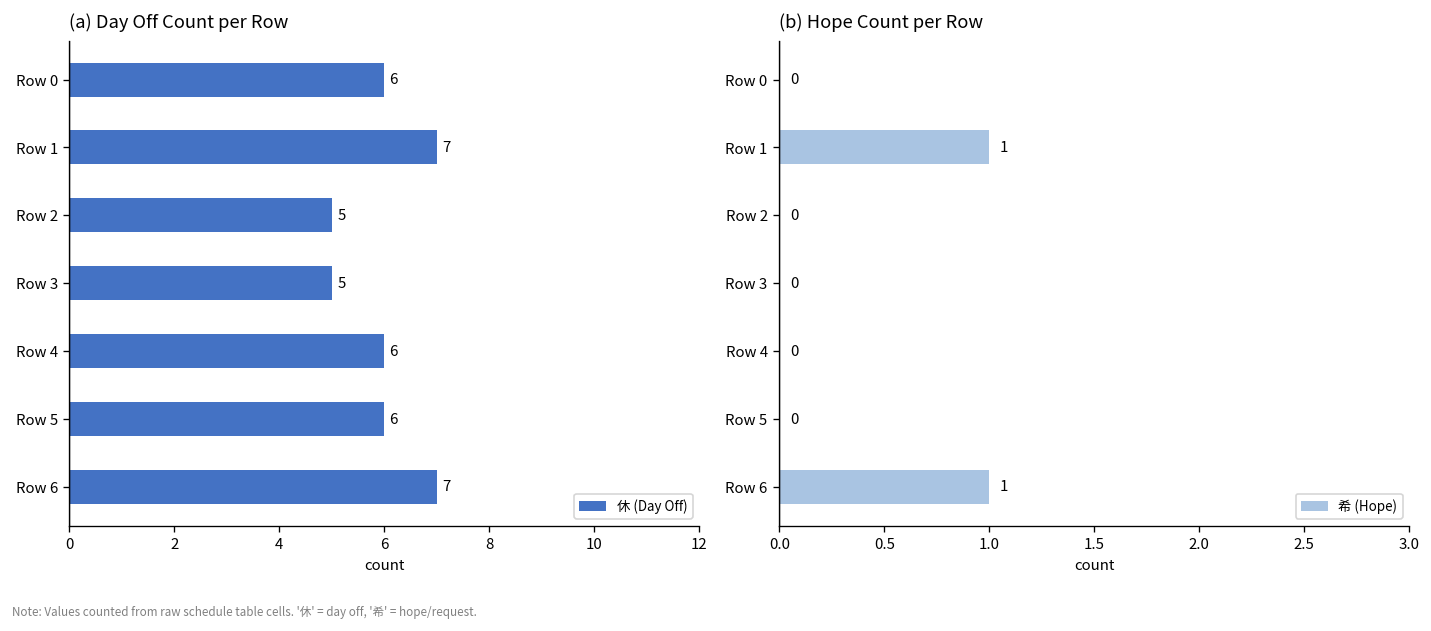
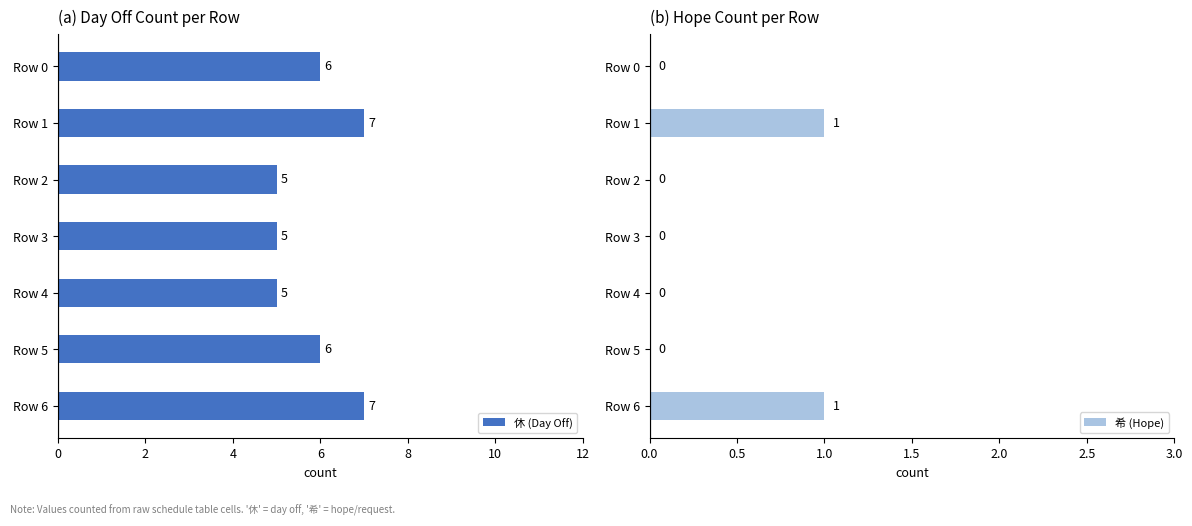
(a) Day Off Count per Row, Row 4: 6 -> 5
